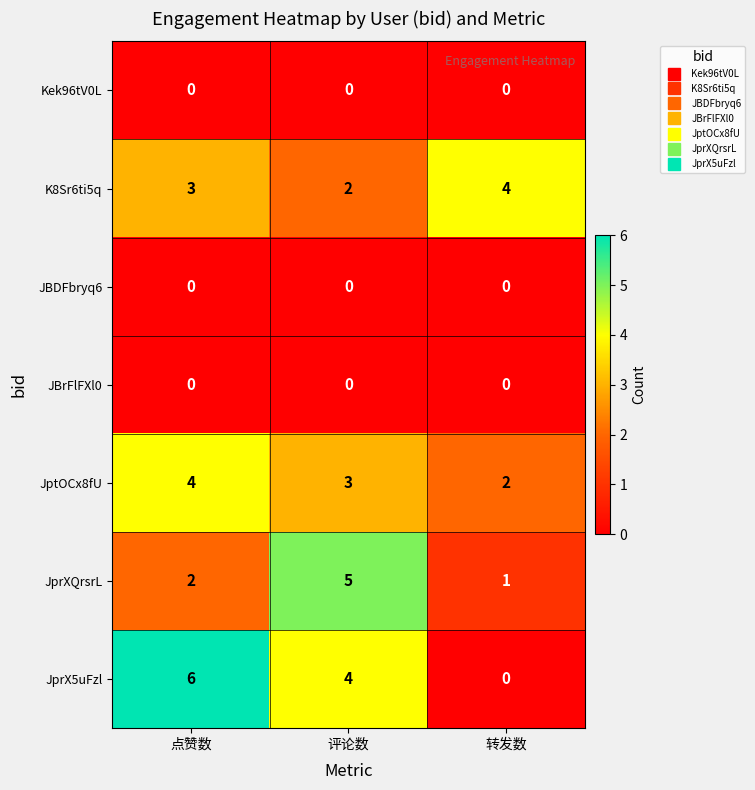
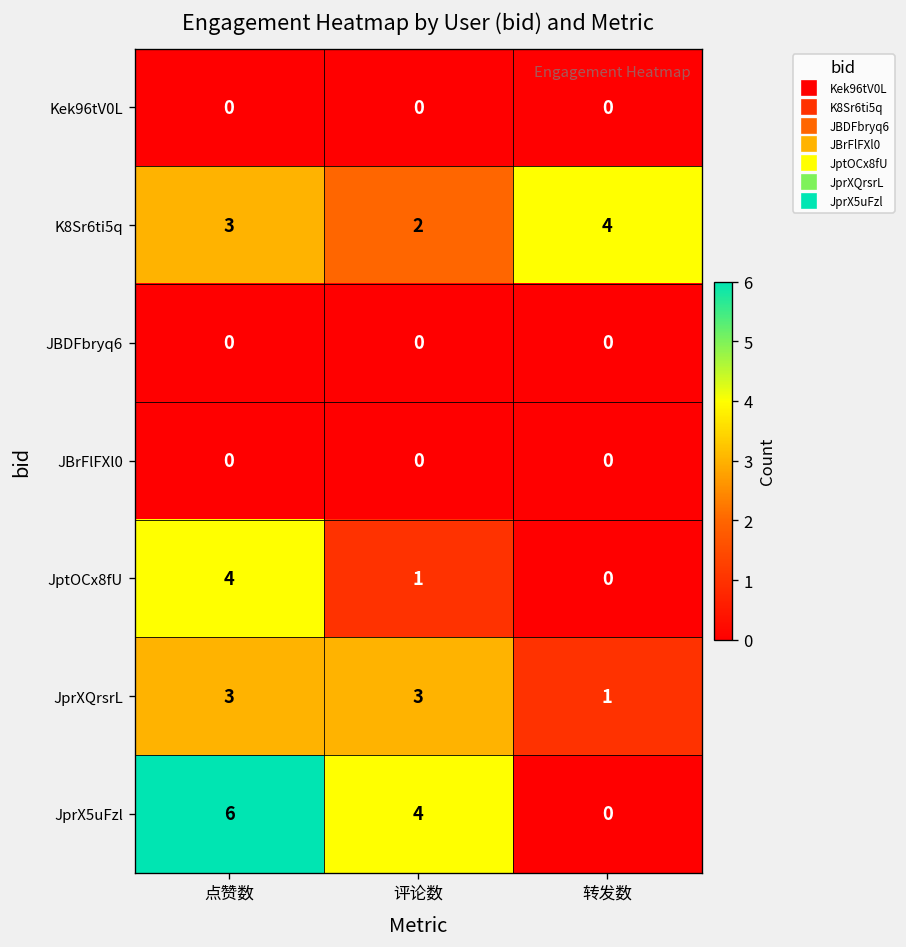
JptOCx8fU, 评论数: 3 -> 1
JptOCx8fU, 转发数: 2 -> 0
JprXQrsrL, 点赞数: 2 -> 3
JprXQrsrL, 评论数: 5 -> 3
